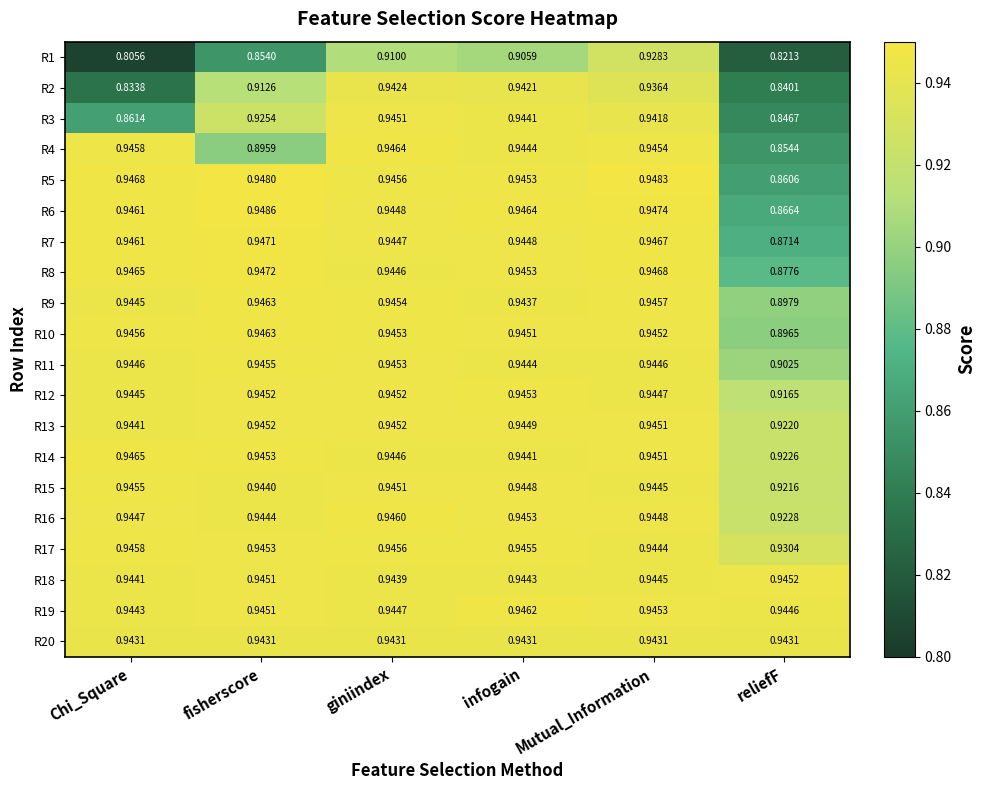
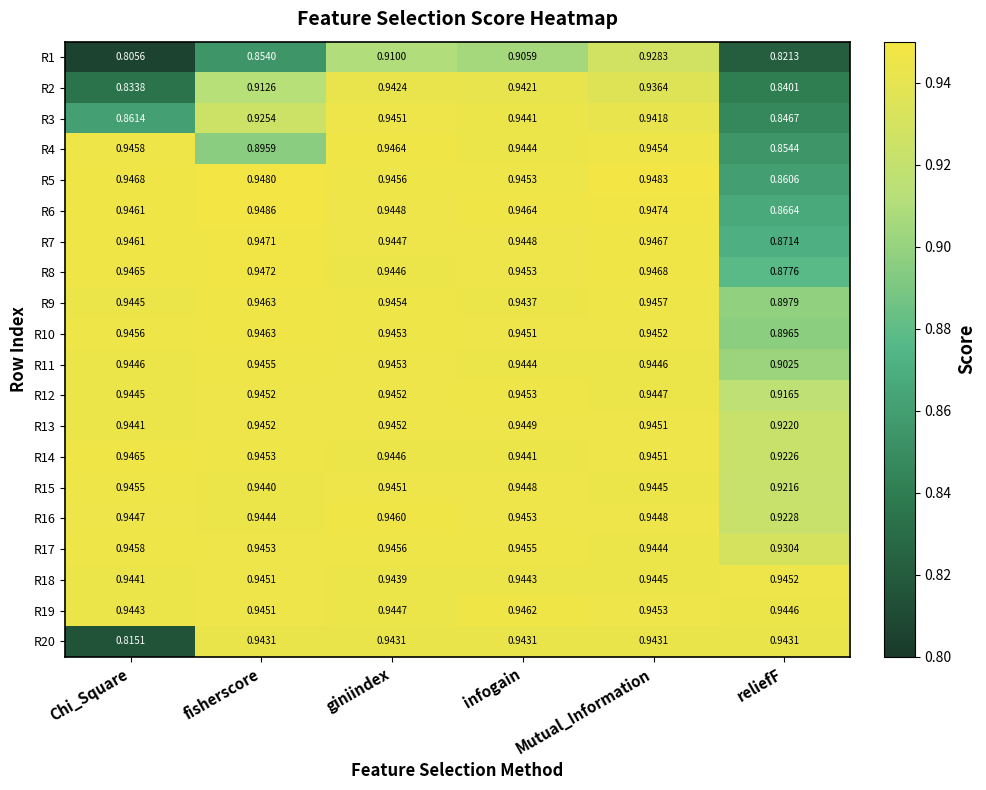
R20, Chi_Square: 0.9431 -> 0.8151
